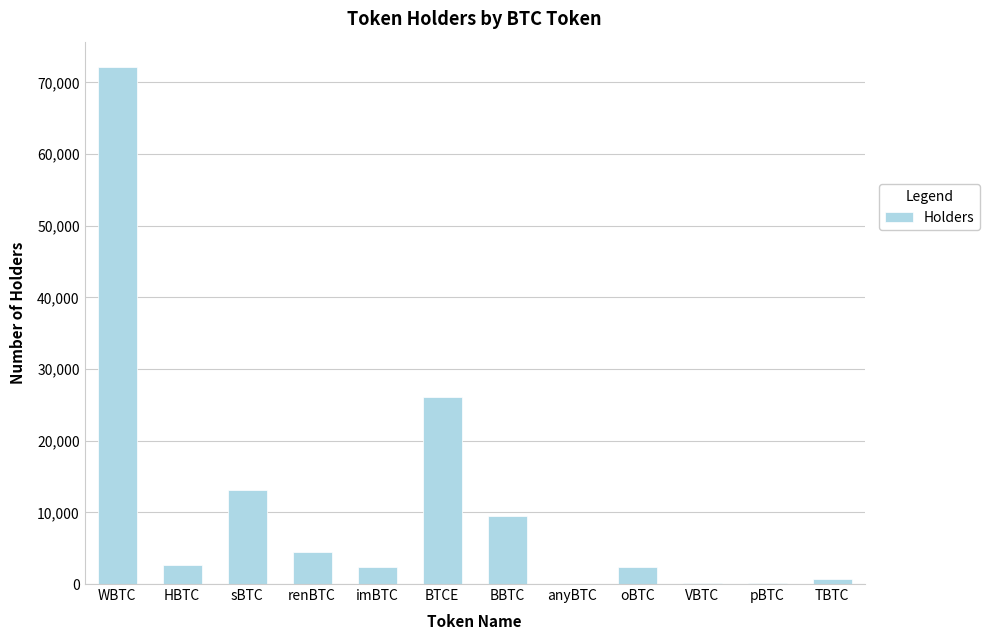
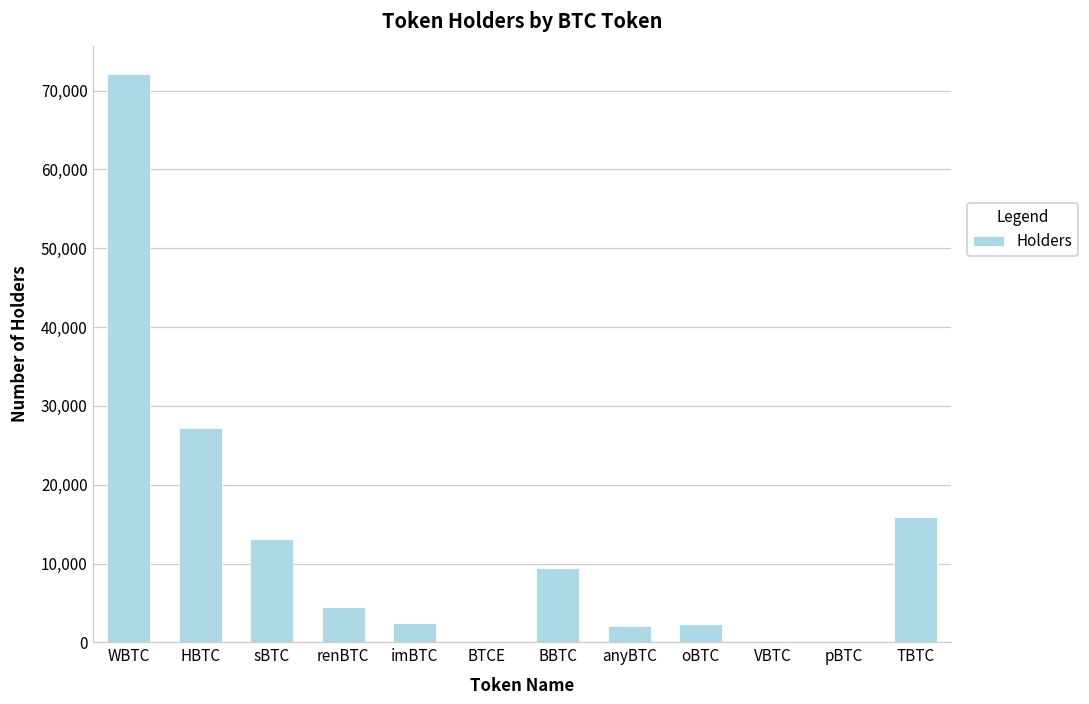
HBTC: 3,000 -> 27,000
BTCE: 26,000 -> 0
anyBTC: 0 -> 2,000
TBTC: 1,000 -> 16,000
